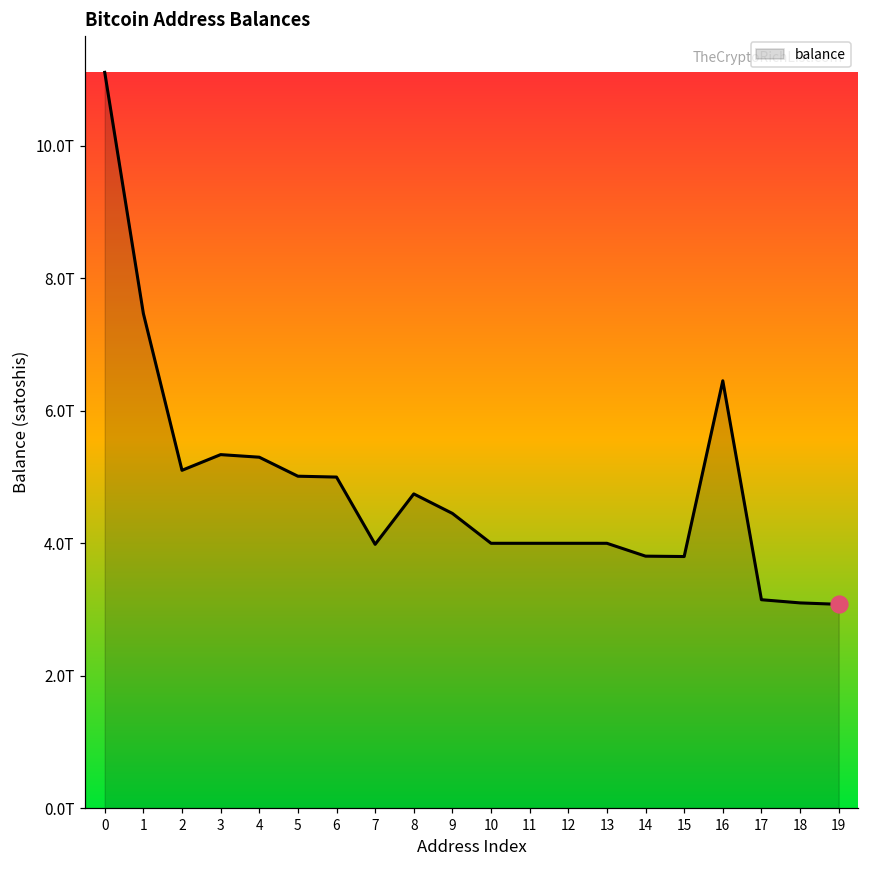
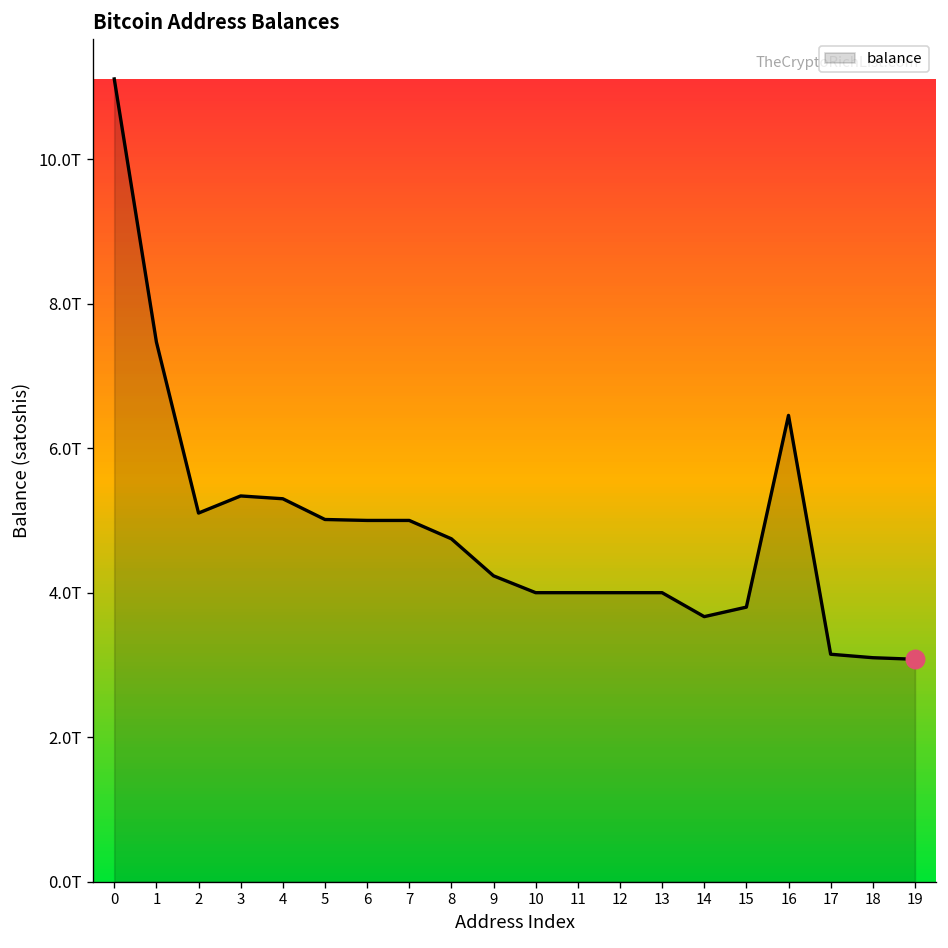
balance, 7: 4.0T -> 5.0T
balance, 9: 4.5T -> 4.2T
balance, 14: 3.8T -> 3.7T
